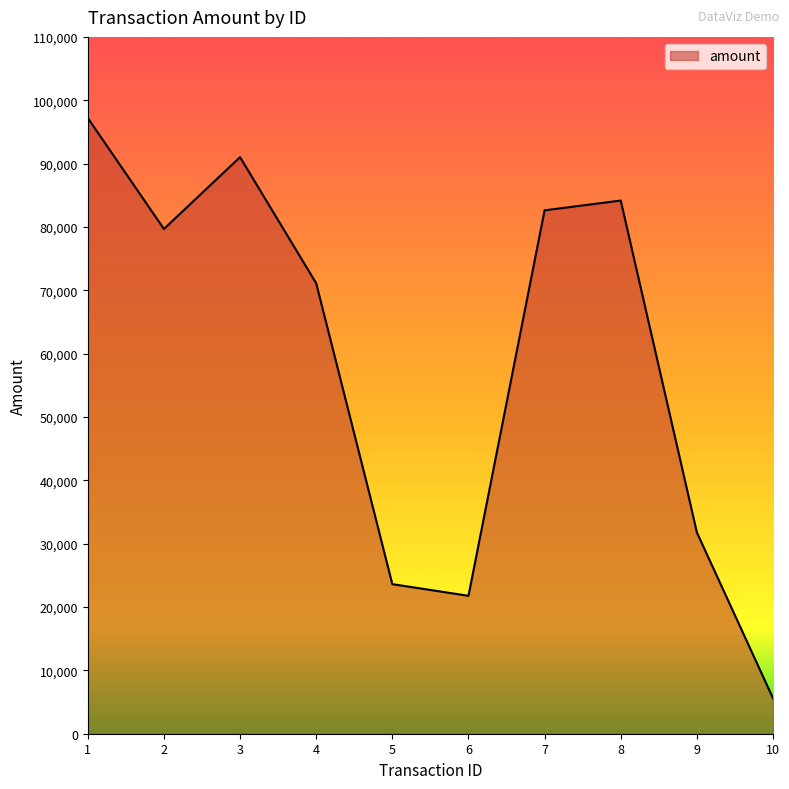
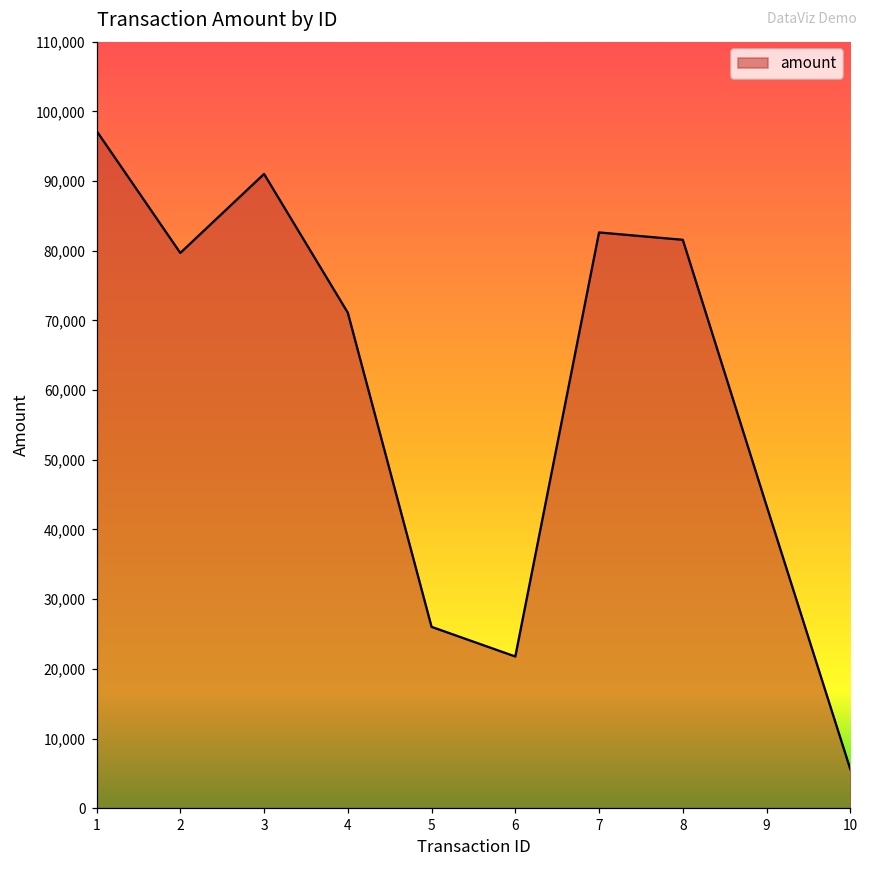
5: 24,000 -> 26,000
8: 84,000 -> 82,000
9: 32,000 -> 43,000
